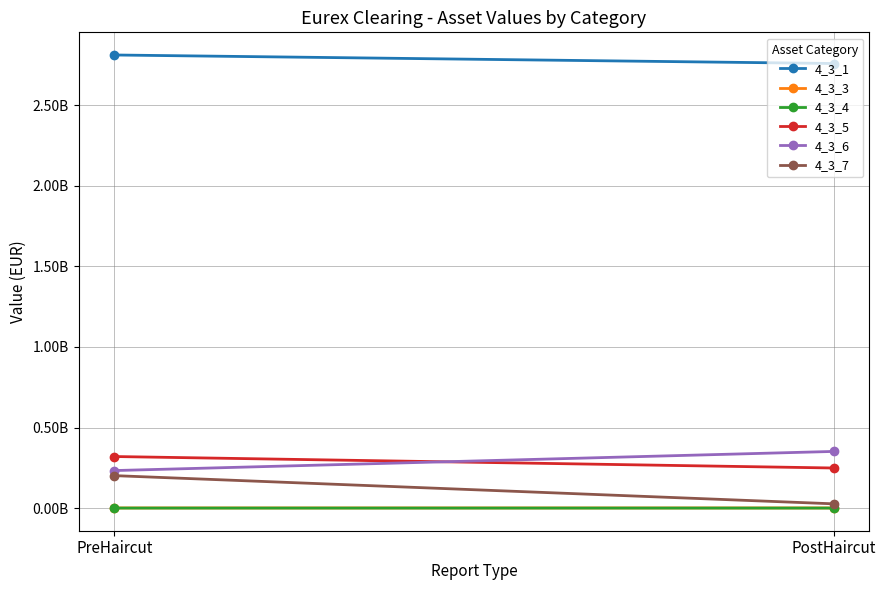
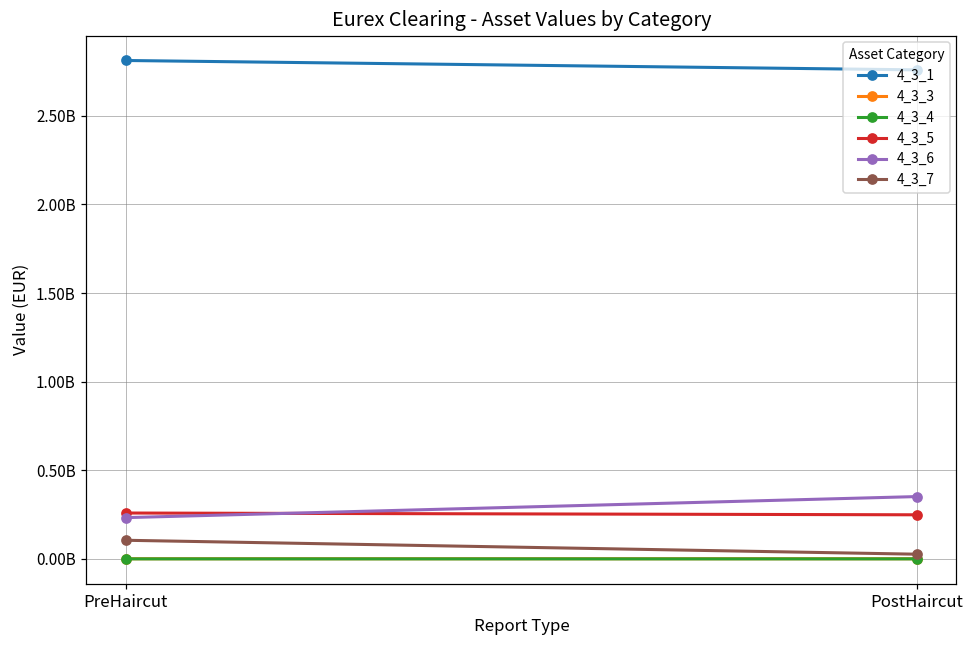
4_3_5, PreHaircut: 320000000 -> 260000000
4_3_7, PreHaircut: 200000000 -> 110000000
